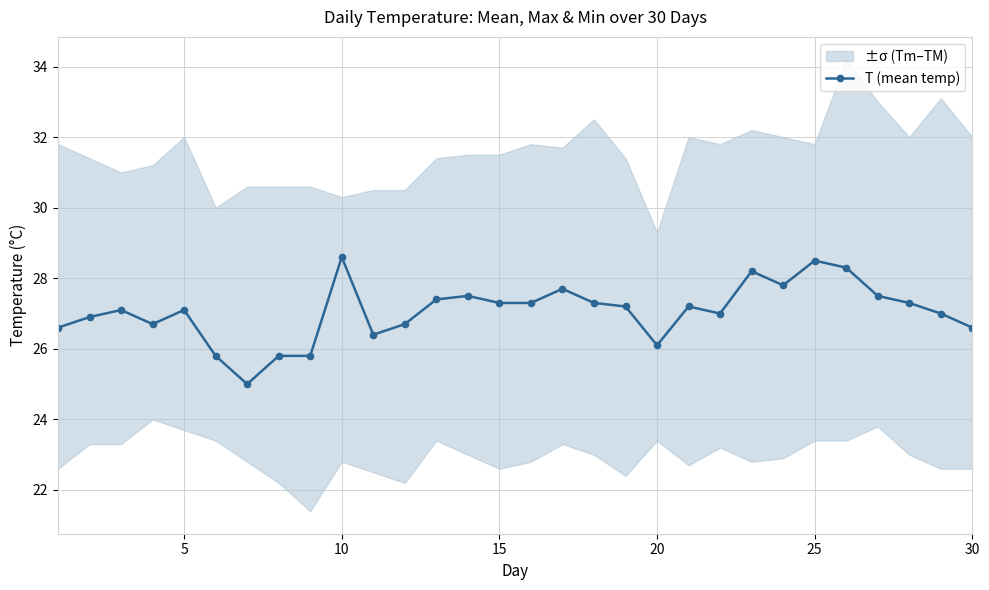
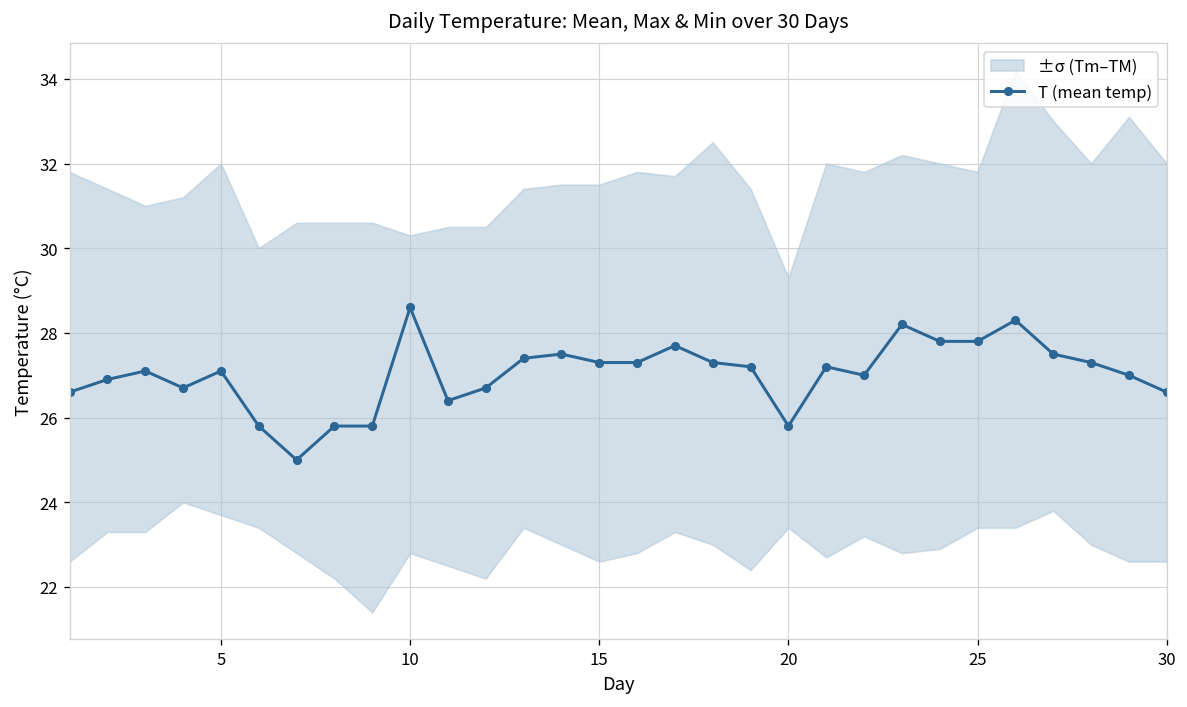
T (mean temp), 20: 26.1 -> 25.8
T (mean temp), 25: 28.5 -> 27.8
